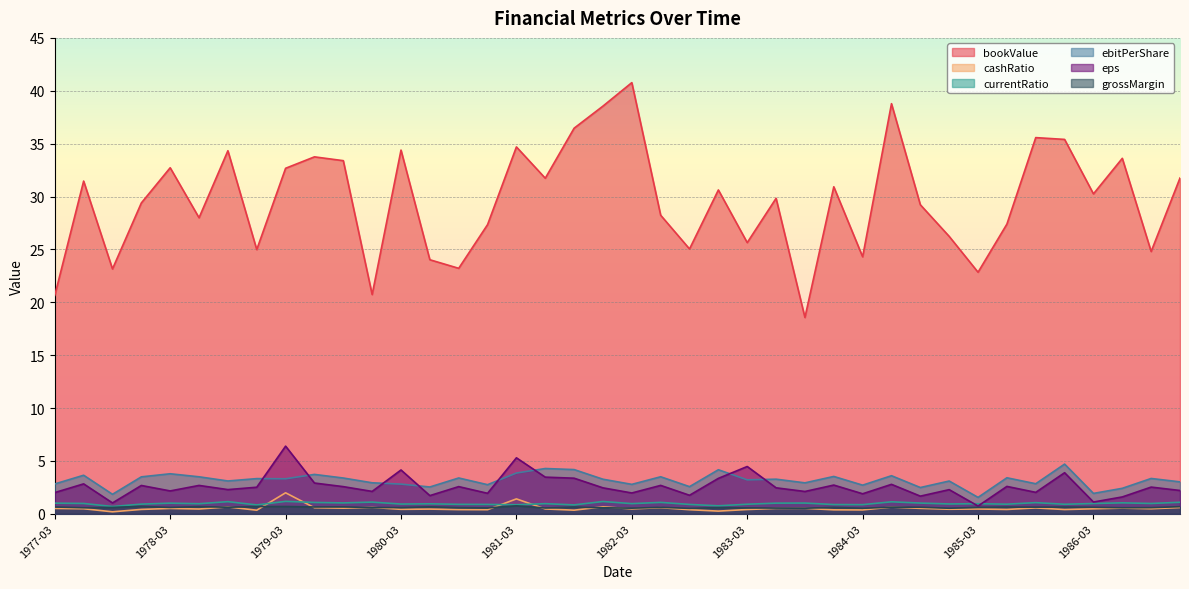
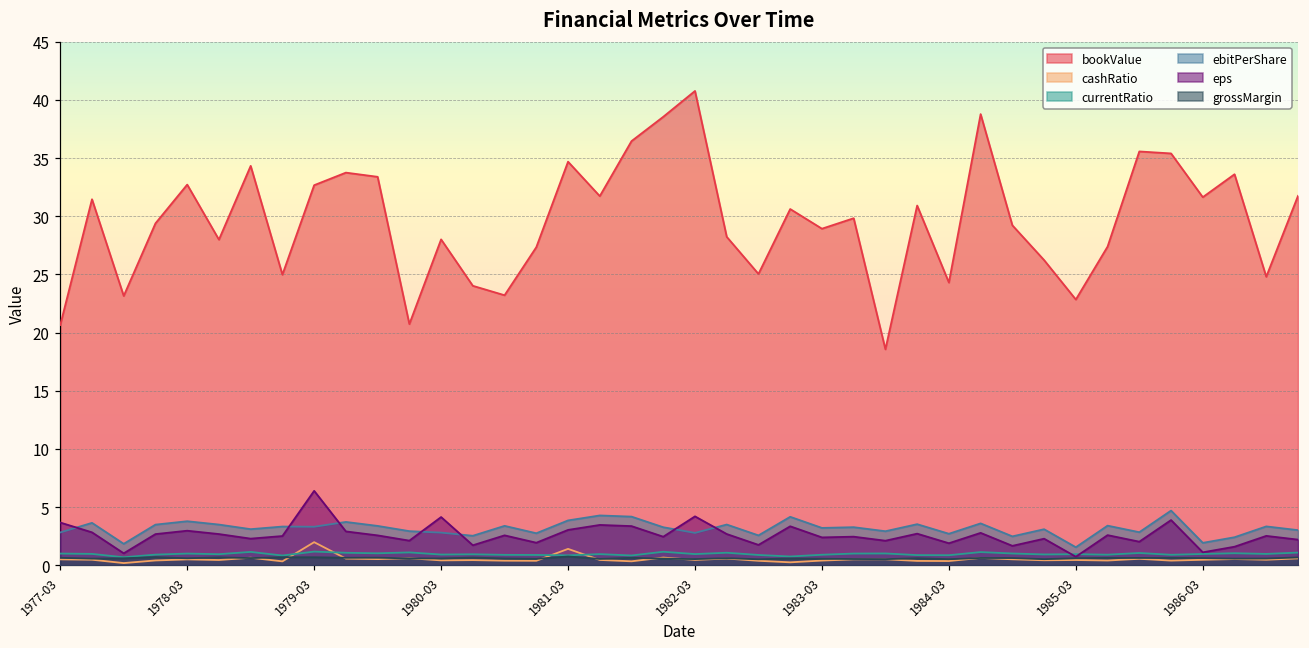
eps, 1977-03: 2.0 -> 3.7
eps, 1978-03: 2.2 -> 3.0
bookValue, 1980-03: 34.4 -> 28.0
eps, 1981-03: 5.3 -> 3.0
eps, 1982-03: 2.0 -> 4.2
bookValue, 1983-03: 25.6 -> 28.9
eps, 1983-03: 4.5 -> 2.4
bookValue, 1986-03: 30.3 -> 31.6
